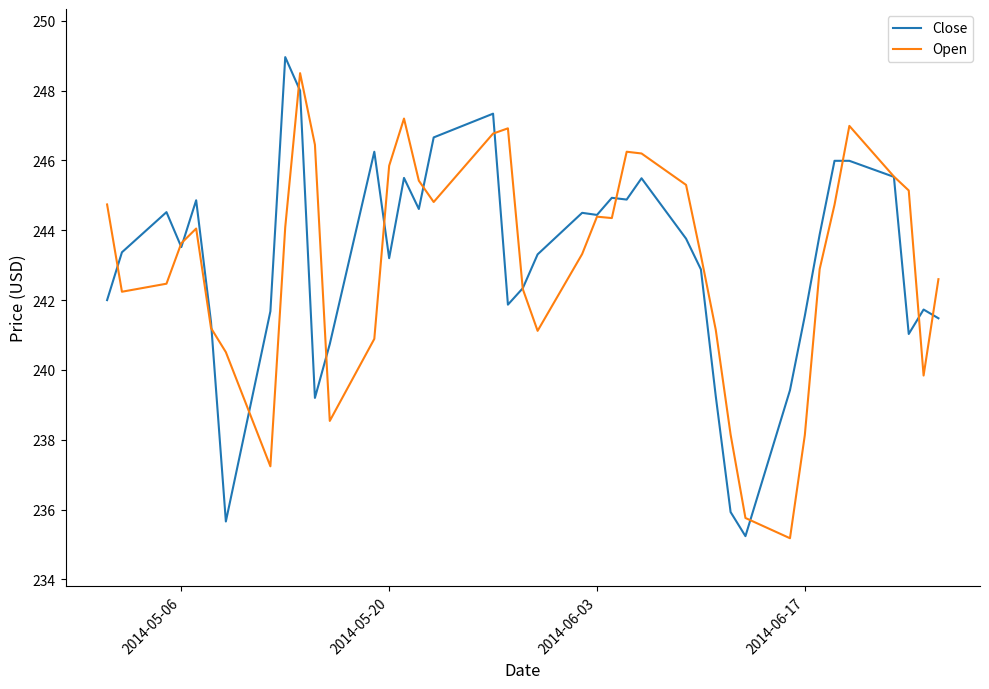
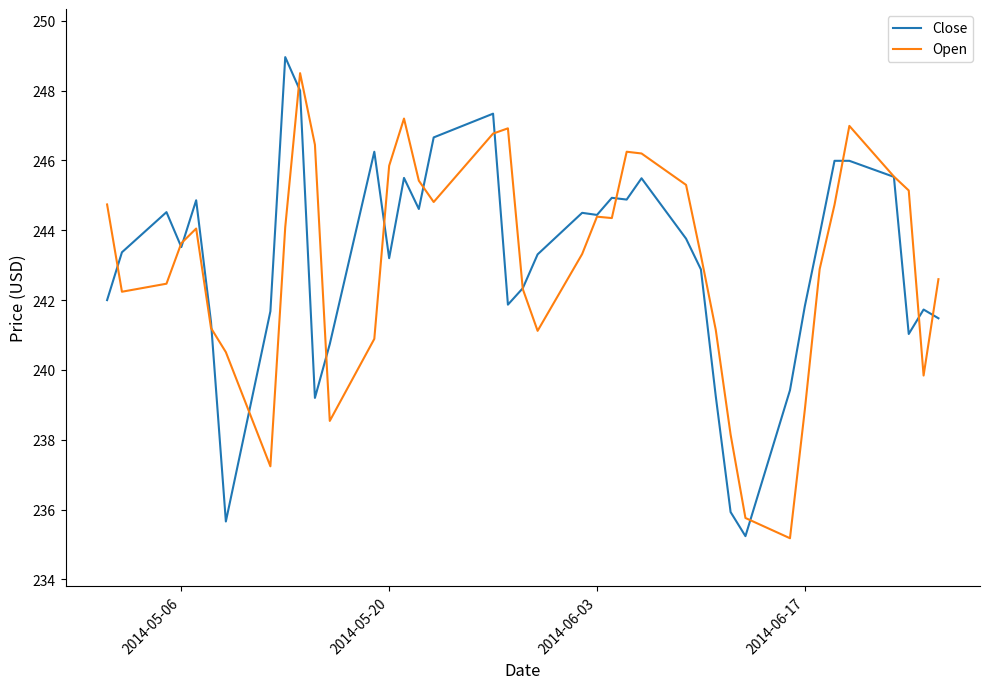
Close, 2014-06-17: 241.6 -> 241.8
Open, 2014-06-17: 238.1 -> 238.9
